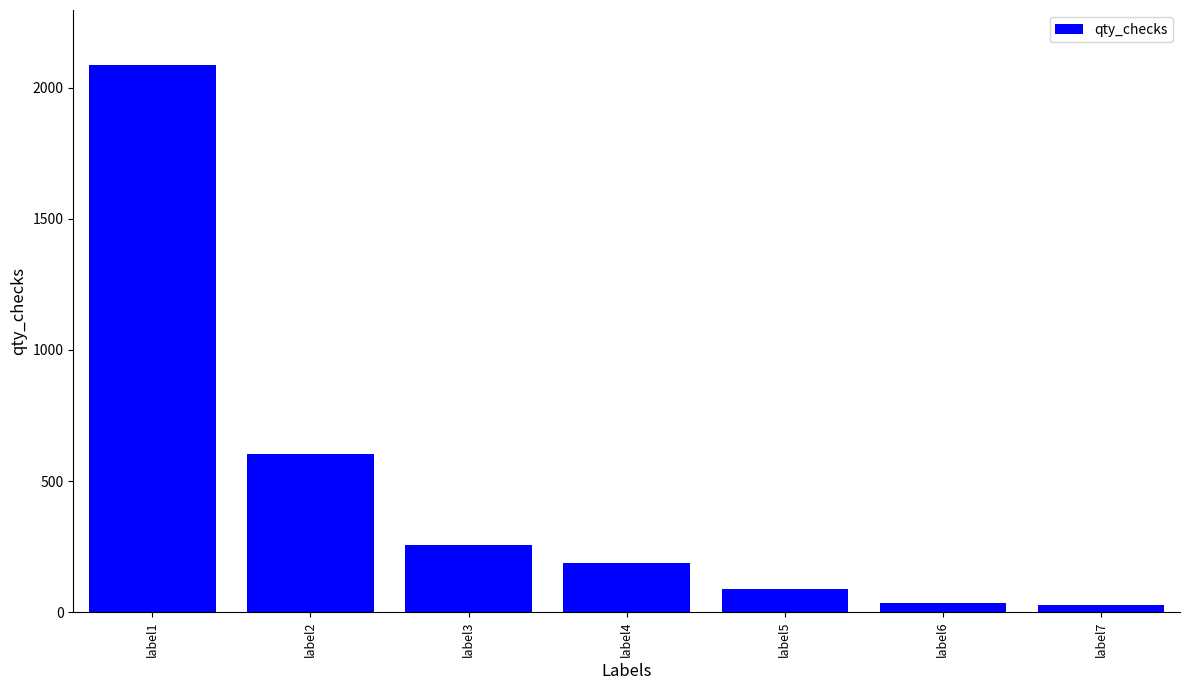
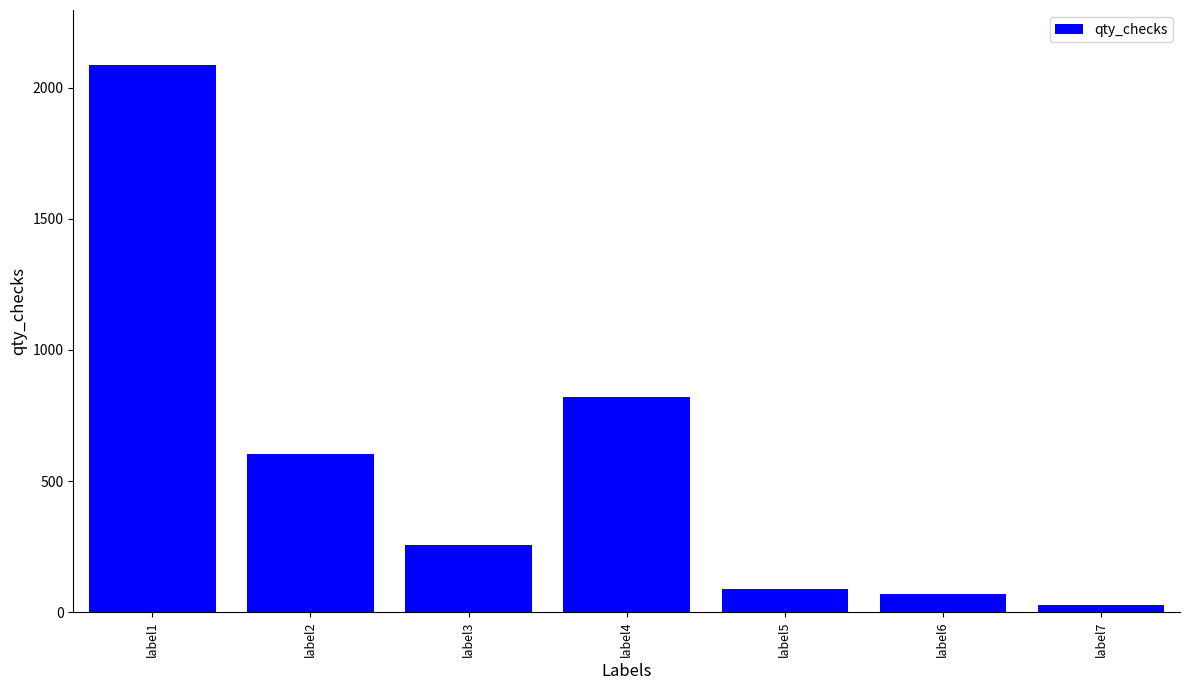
label4: 190 -> 820
label6: 40 -> 70
